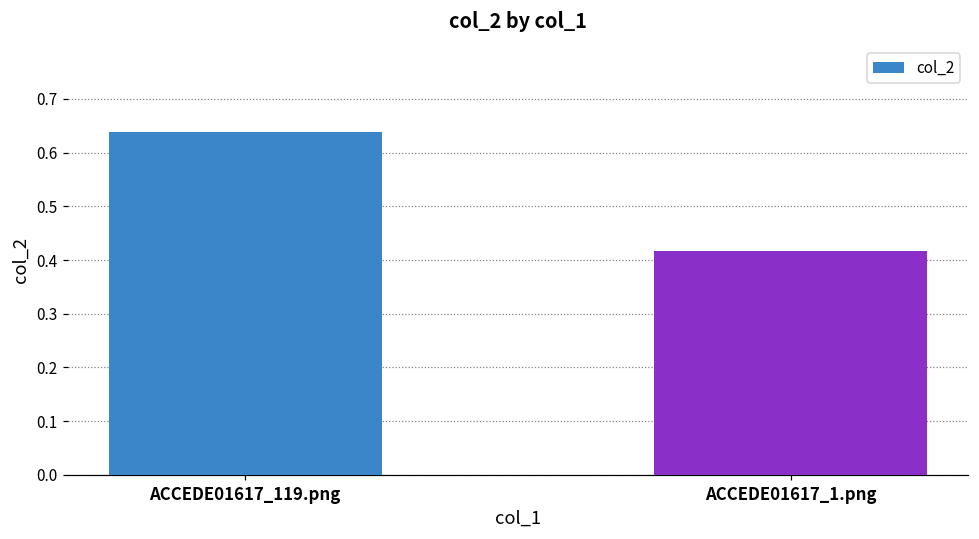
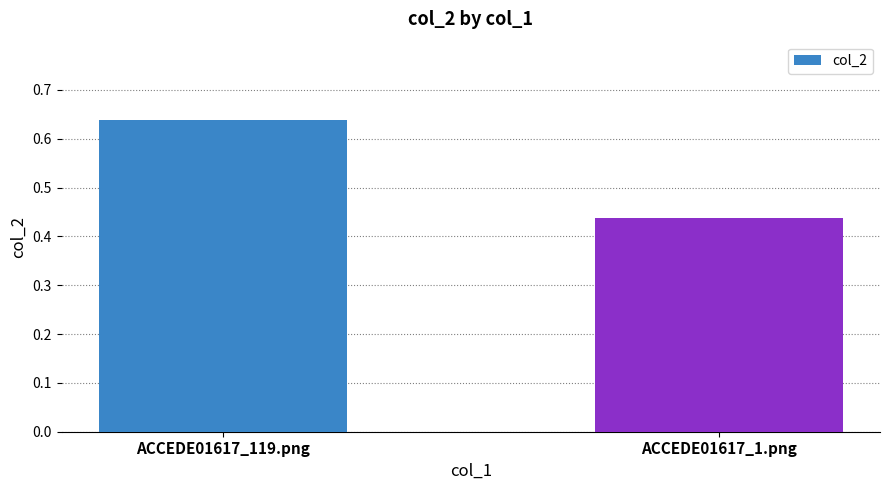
ACCEDE01617_1.png: 0.42 -> 0.44
